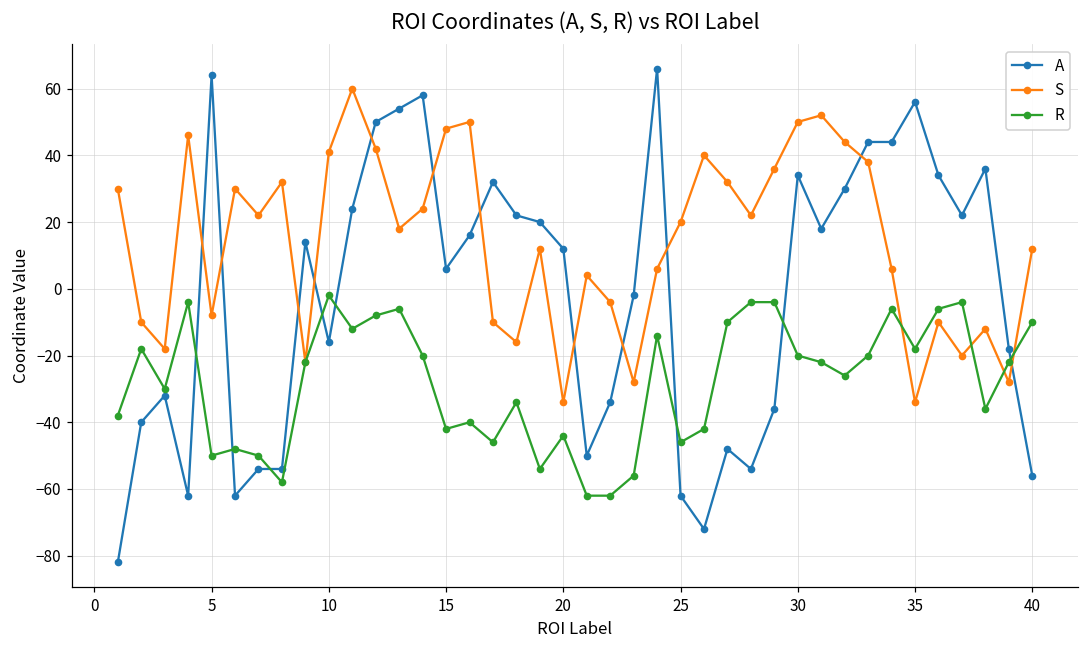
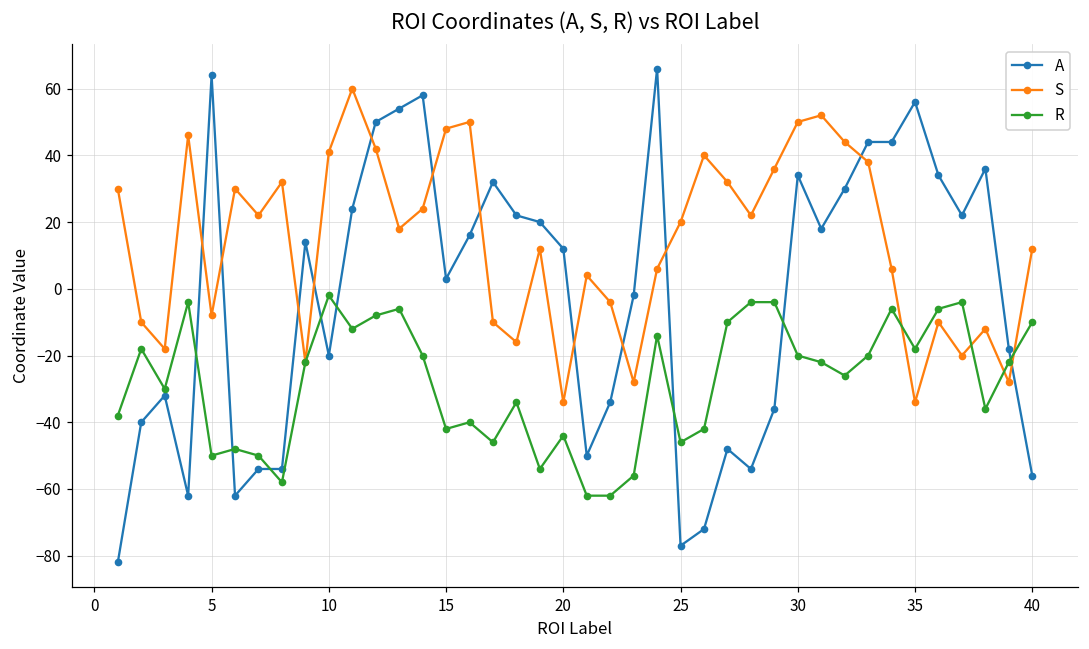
A, 10: -16 -> -20
A, 15: 6 -> 3
A, 25: -62 -> -77
